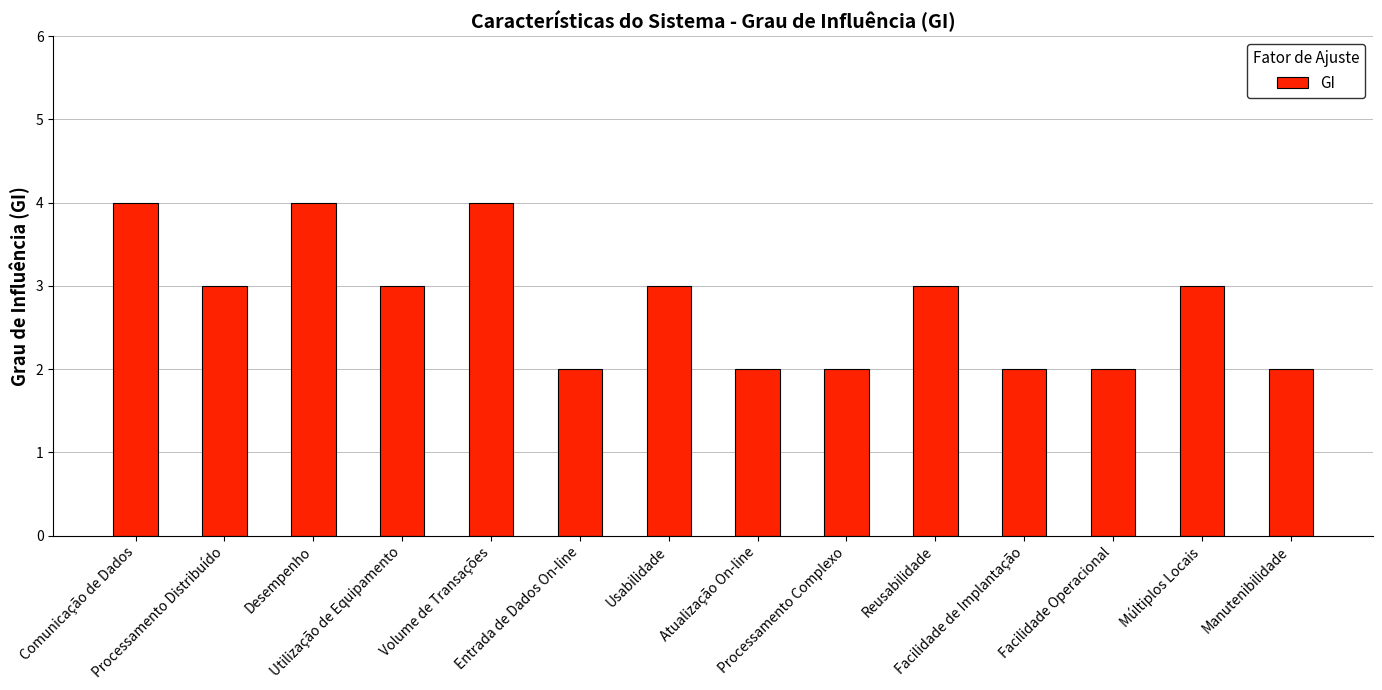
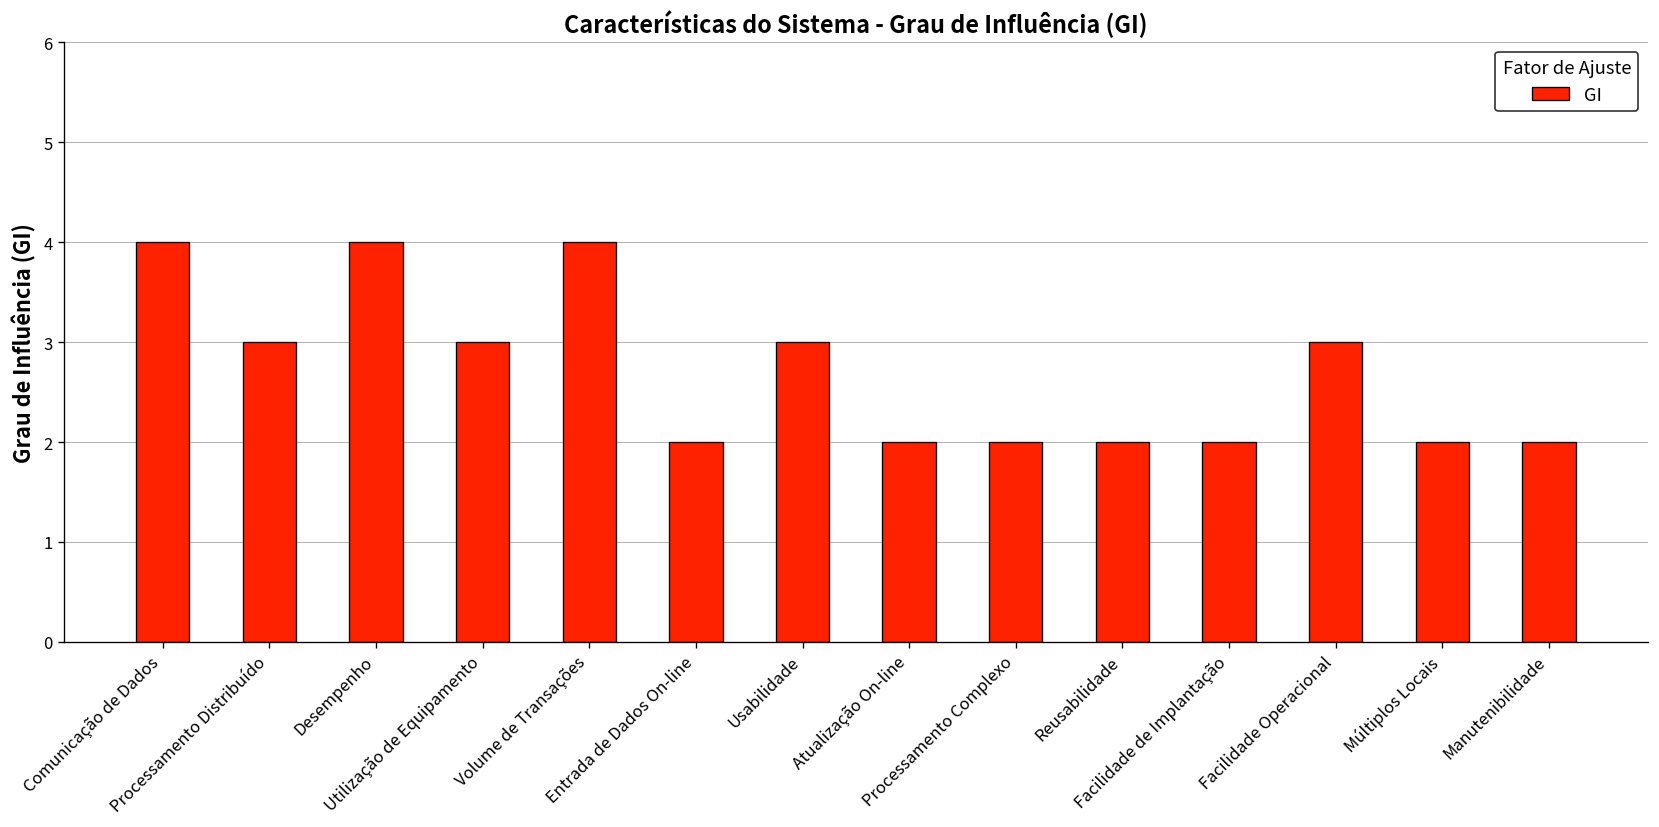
Reusabilidade: 3 -> 2
Facilidade Operacional: 2 -> 3
Múltiplos Locais: 3 -> 2
